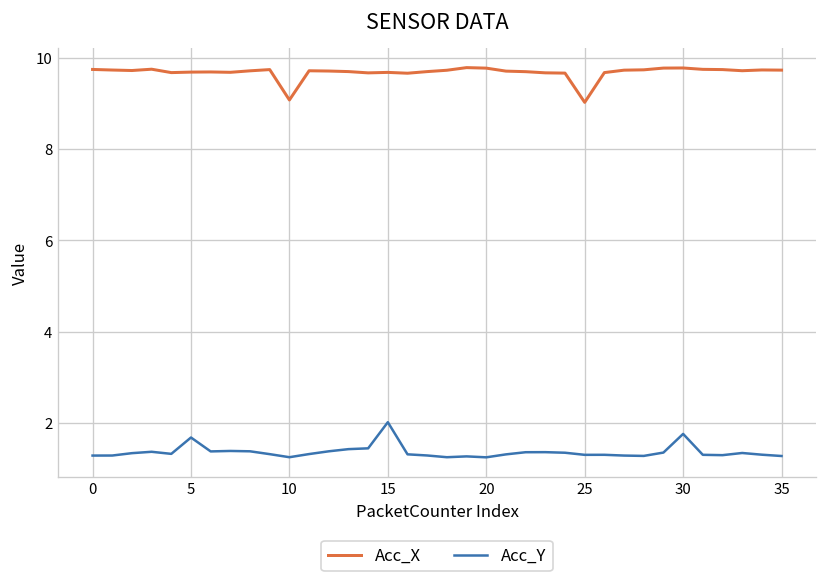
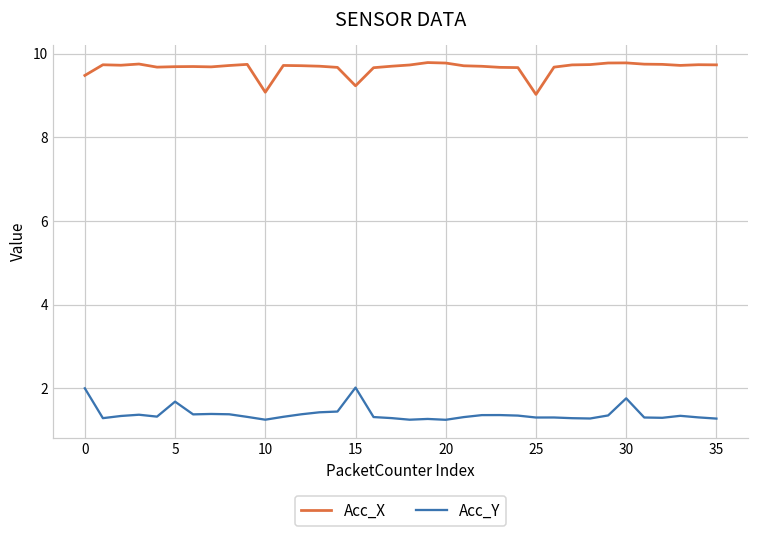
Acc_X, 0: 9.7 -> 9.5
Acc_Y, 0: 1.3 -> 2.0
Acc_X, 15: 9.7 -> 9.2
